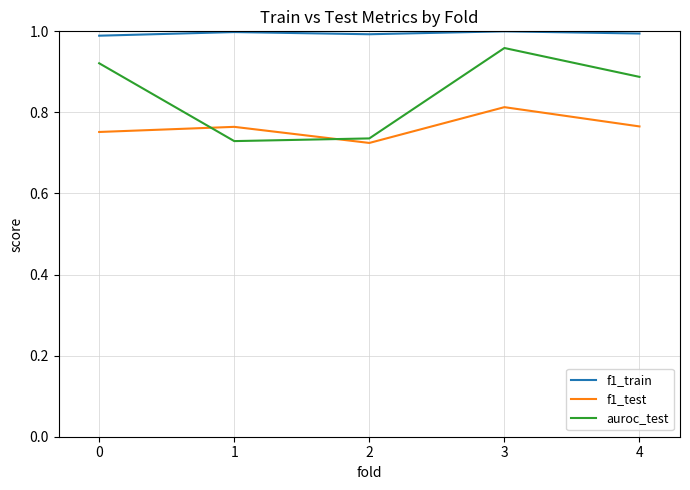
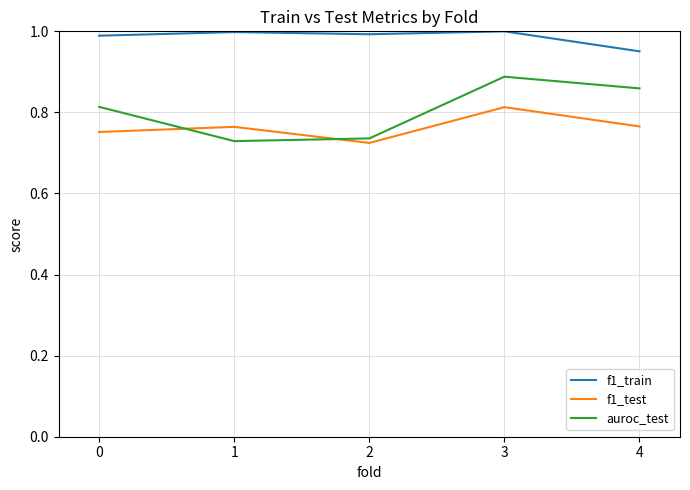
auroc_test, 0: 0.92 -> 0.81
auroc_test, 3: 0.96 -> 0.89
f1_train, 4: 0.99 -> 0.95
auroc_test, 4: 0.89 -> 0.86
